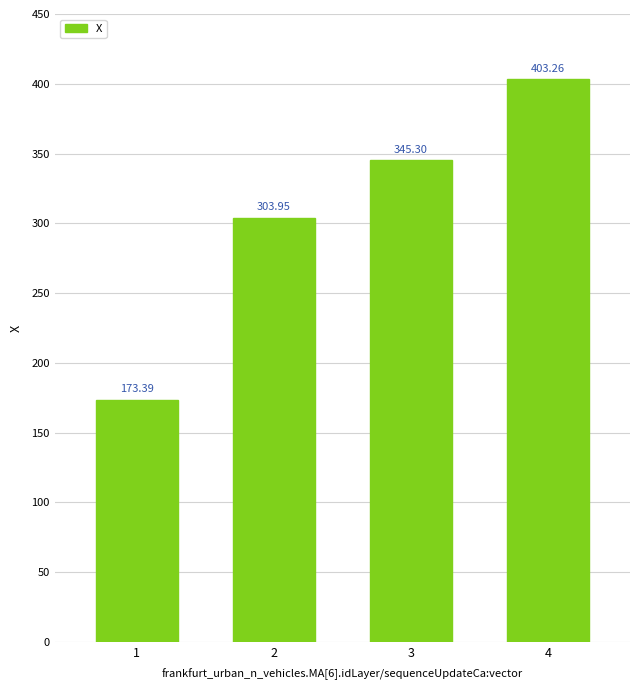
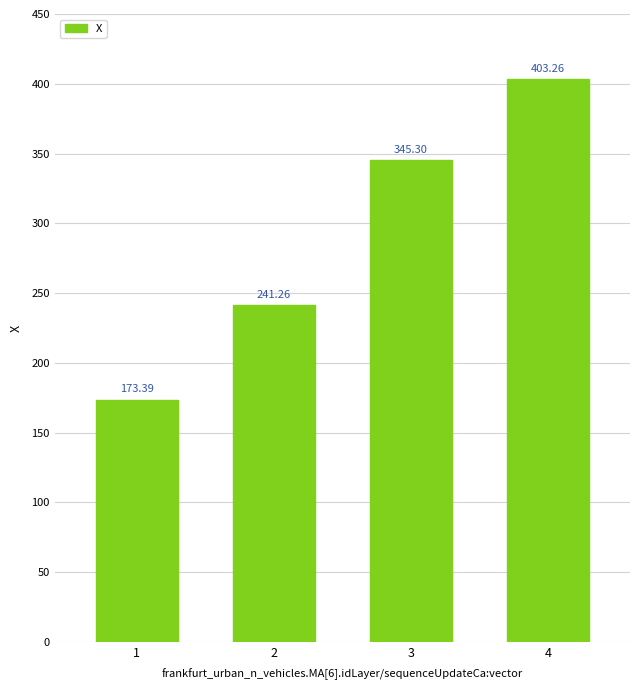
2: 303.95 -> 241.26
